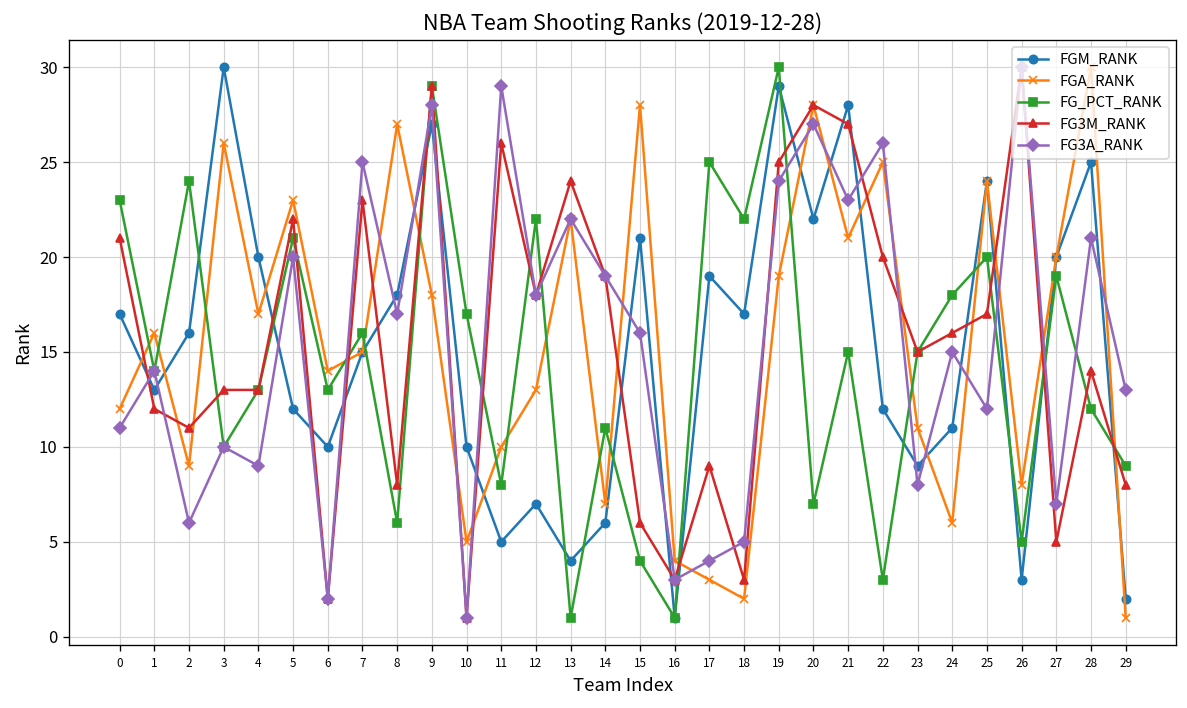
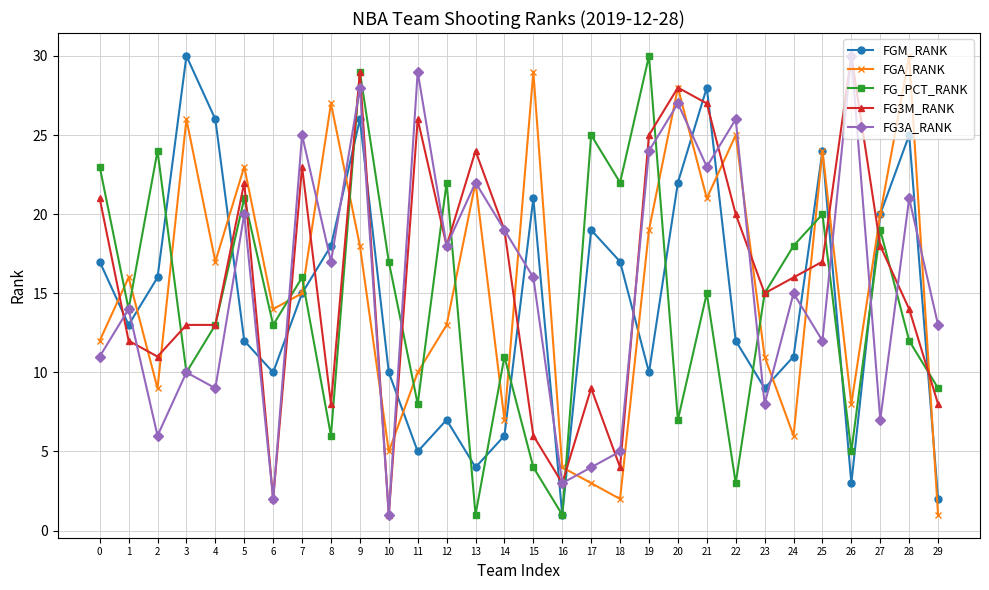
FGM_RANK, 4: 20 -> 26
FGM_RANK, 9: 27 -> 26
FGA_RANK, 15: 28 -> 29
FG3M_RANK, 18: 3 -> 4
FGM_RANK, 19: 29 -> 10
FG3M_RANK, 27: 5 -> 18
